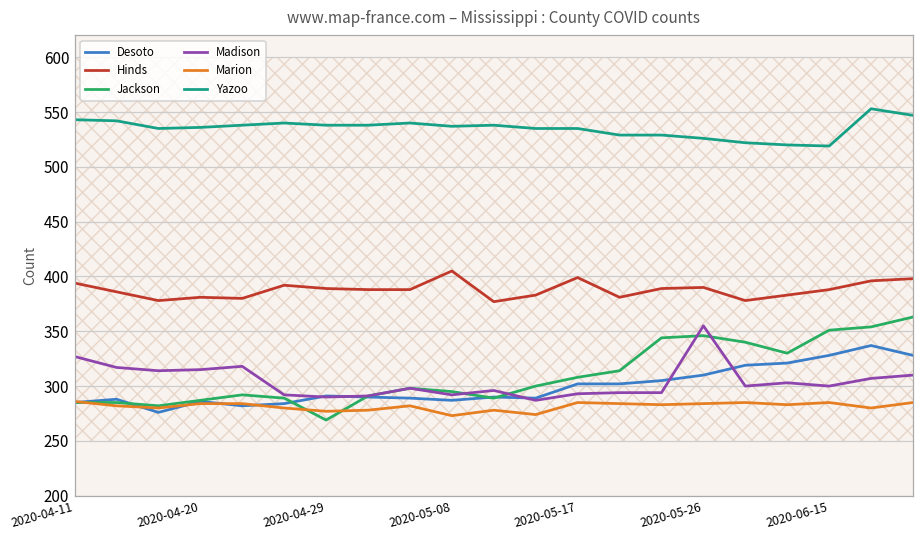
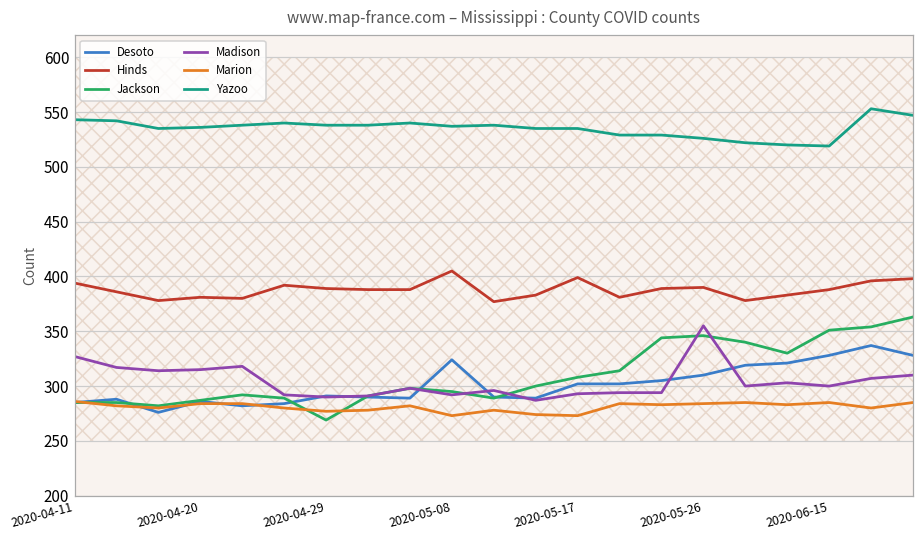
Desoto, 2020-05-08: 290 -> 320
Marion, 2020-05-17: 290 -> 270
